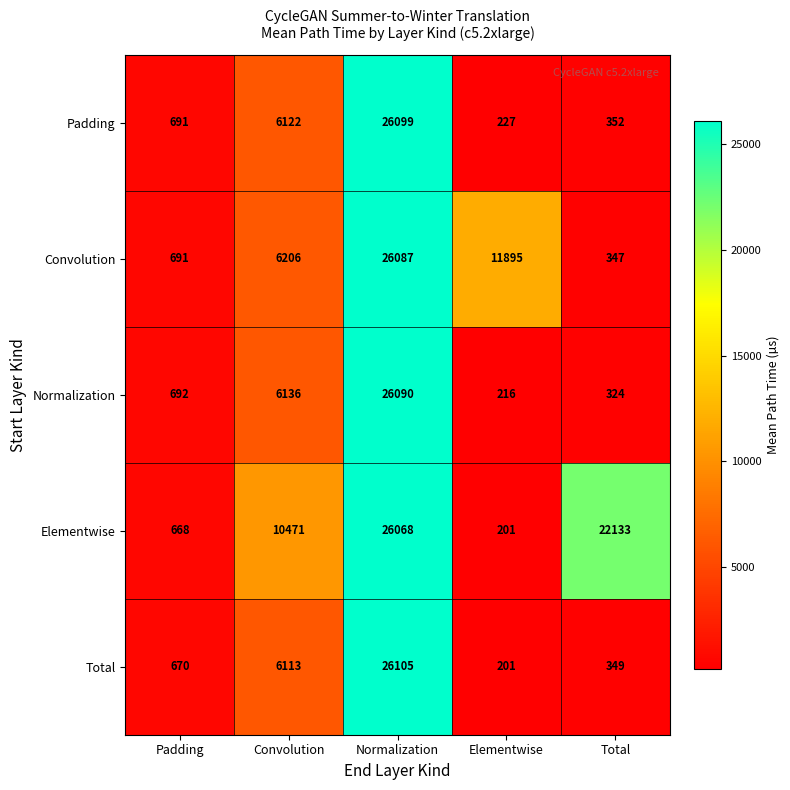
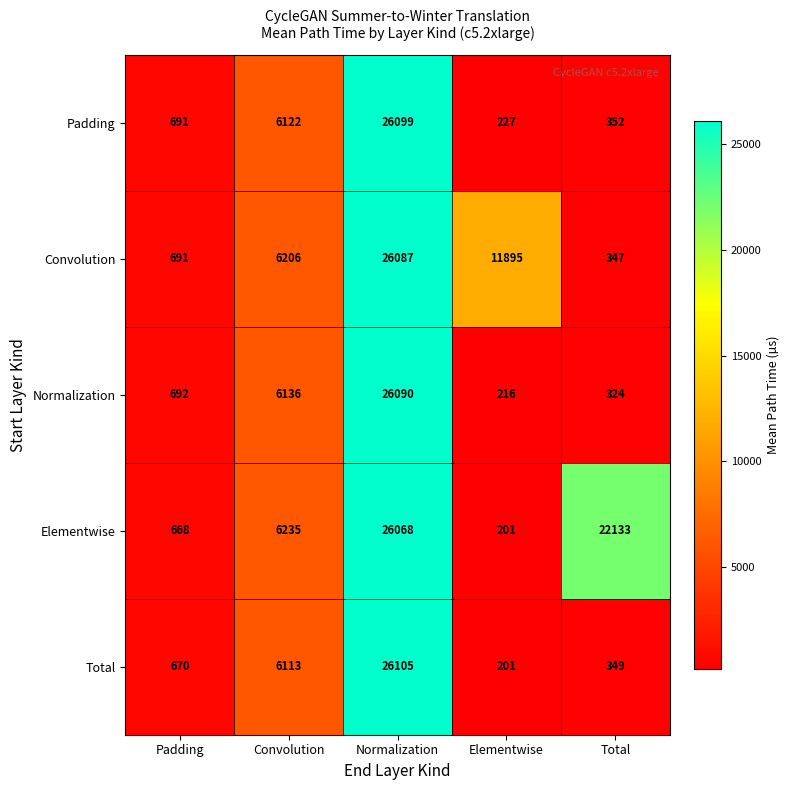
Elementwise, Convolution: 10471 -> 6235
